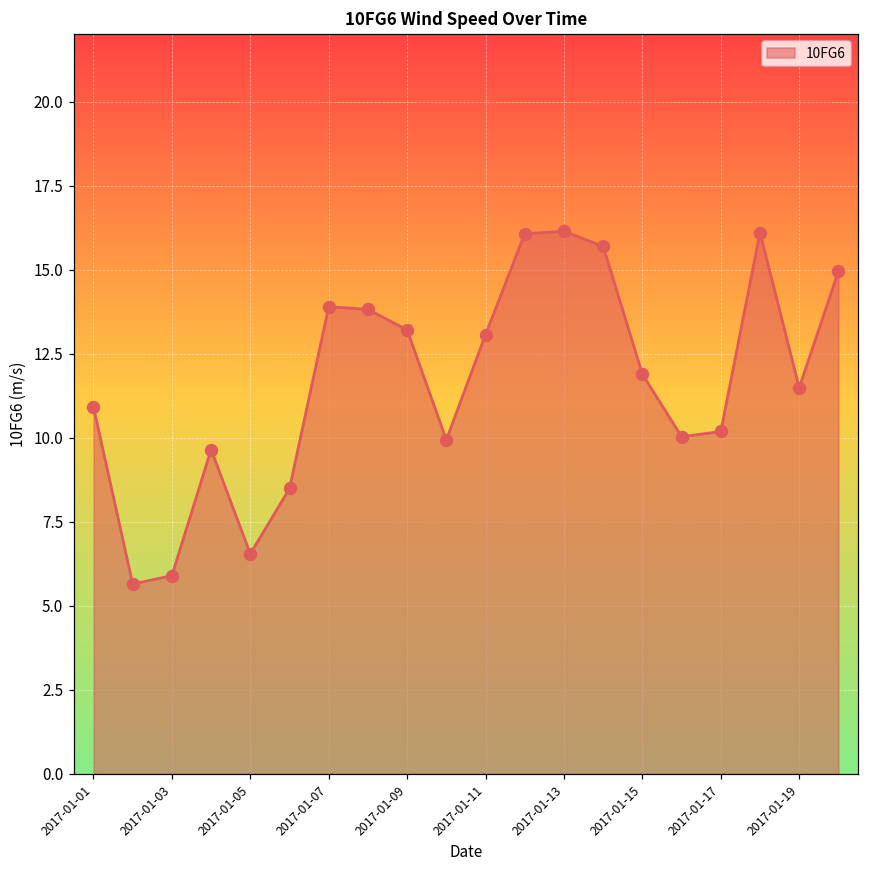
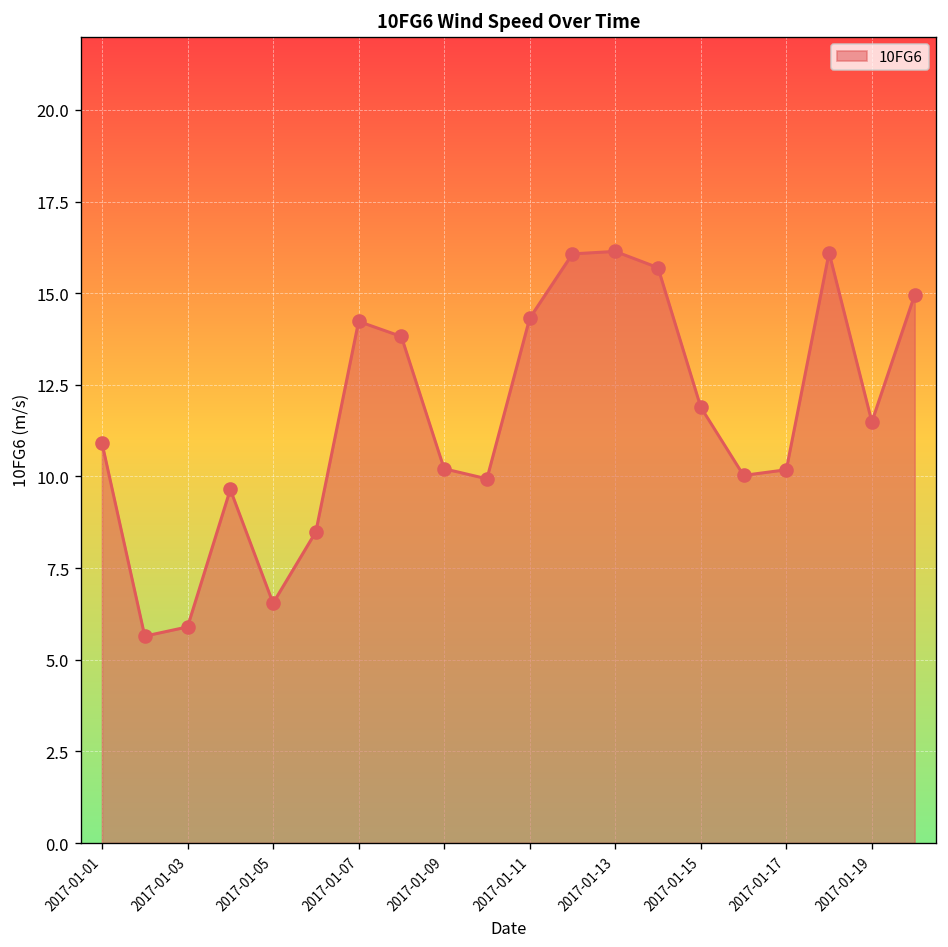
2017-01-07: 13.9 -> 14.2
2017-01-09: 13.2 -> 10.2
2017-01-11: 13.1 -> 14.3
